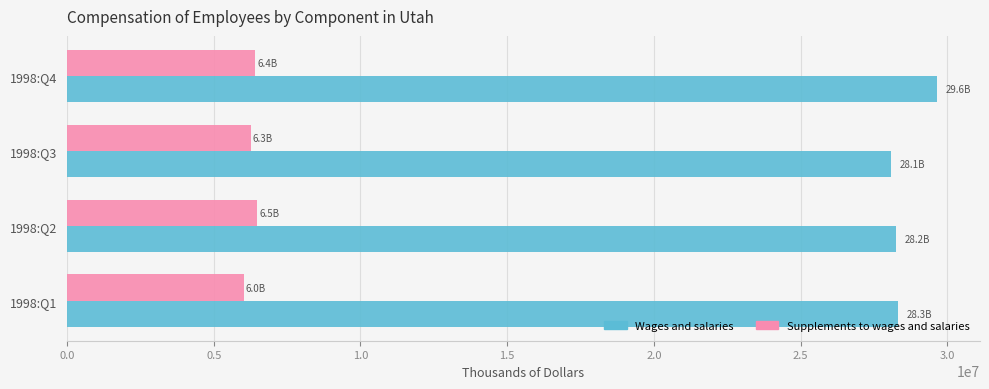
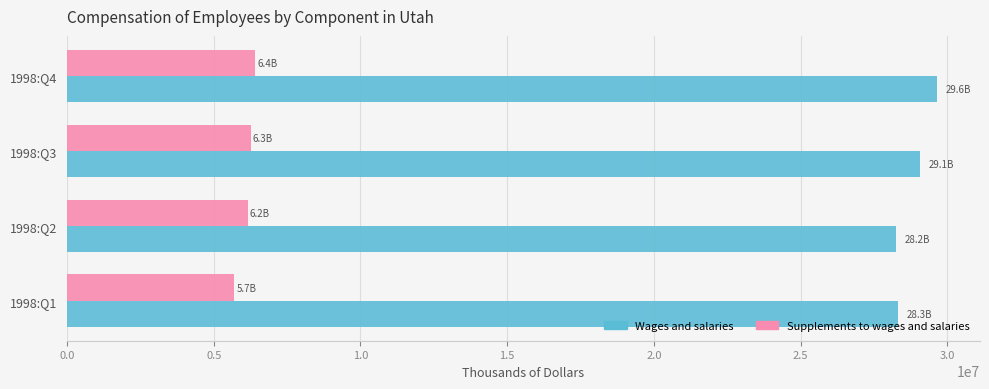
Wages and salaries, 1998:Q3: 28.1B -> 29.1B
Supplements to wages and salaries, 1998:Q2: 6.5B -> 6.2B
Supplements to wages and salaries, 1998:Q1: 6.0B -> 5.7B
